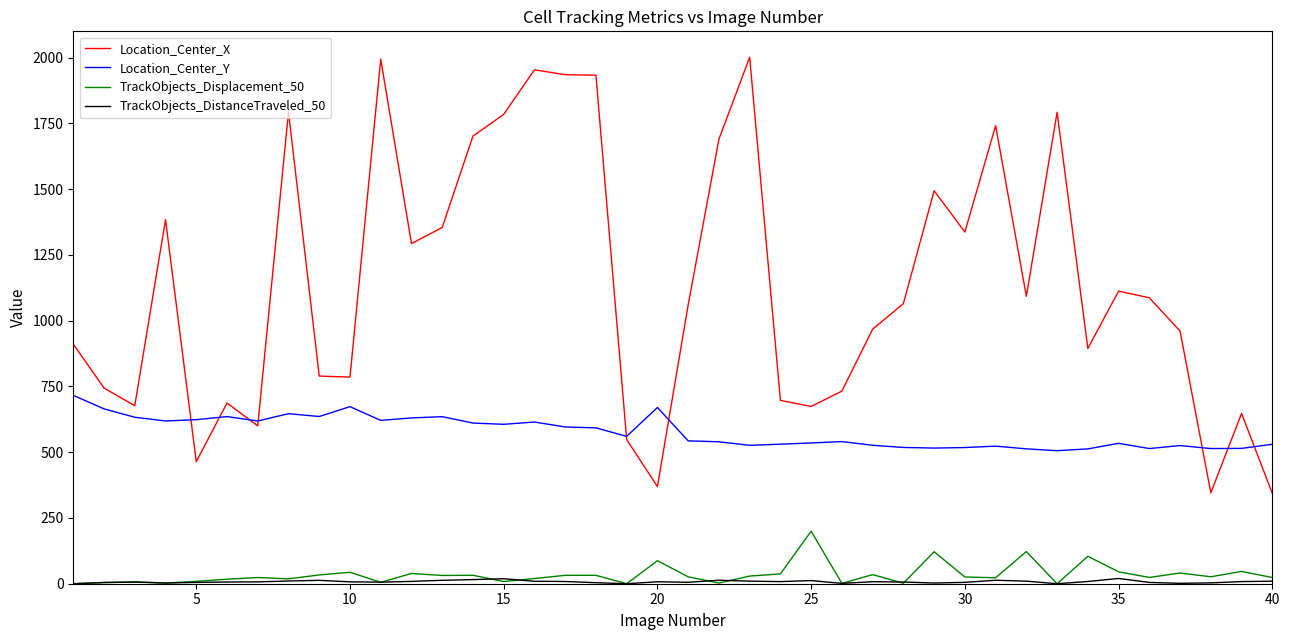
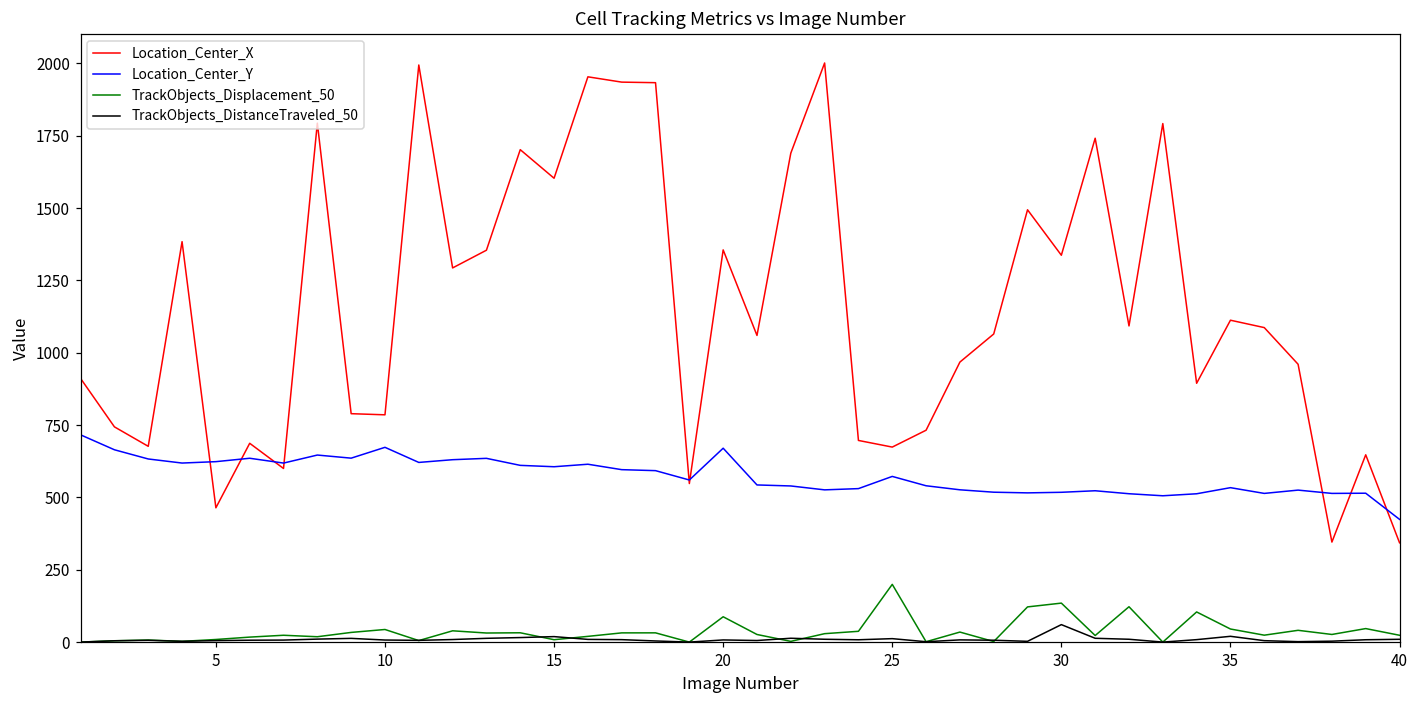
Location_Center_X, 15: 1780 -> 1600
Location_Center_X, 20: 370 -> 1360
Location_Center_Y, 25: 540 -> 570
TrackObjects_Displacement_50, 30: 30 -> 130
TrackObjects_DistanceTraveled_50, 30: 10 -> 60
Location_Center_Y, 40: 530 -> 420
